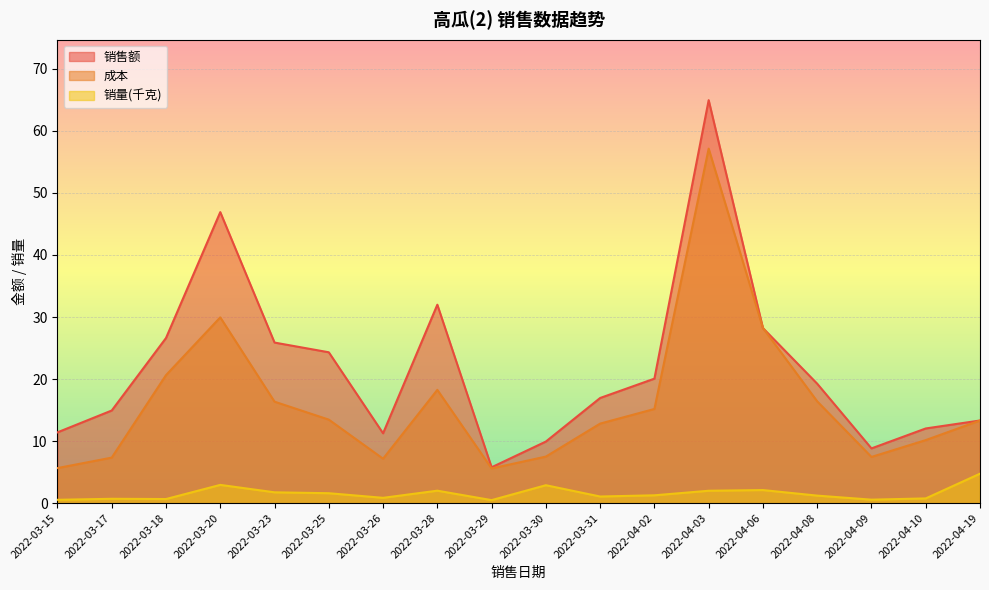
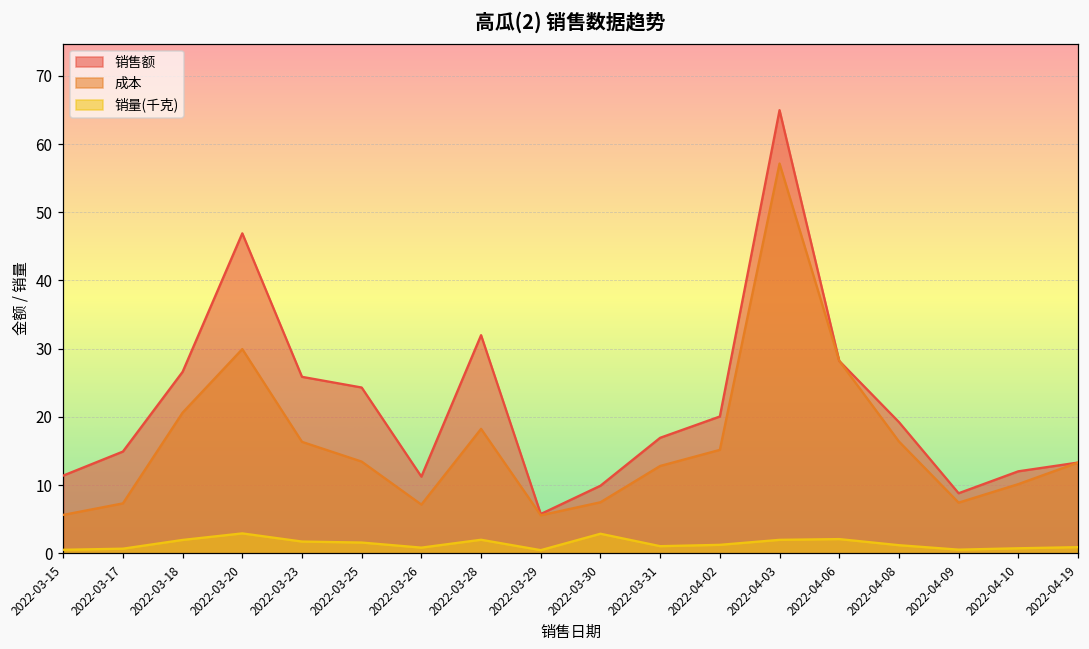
销量(千克), 2022-03-18: 1 -> 2
销量(千克), 2022-04-19: 5 -> 1
